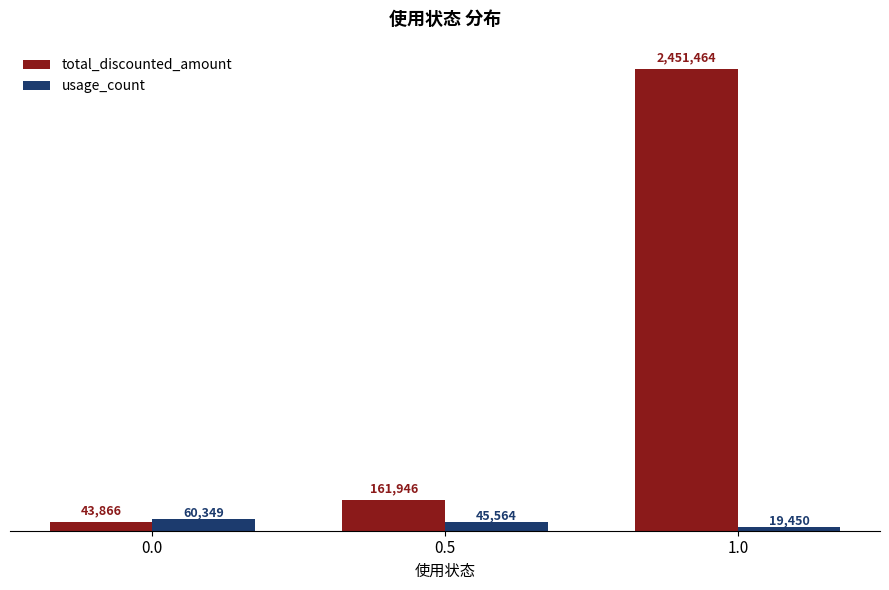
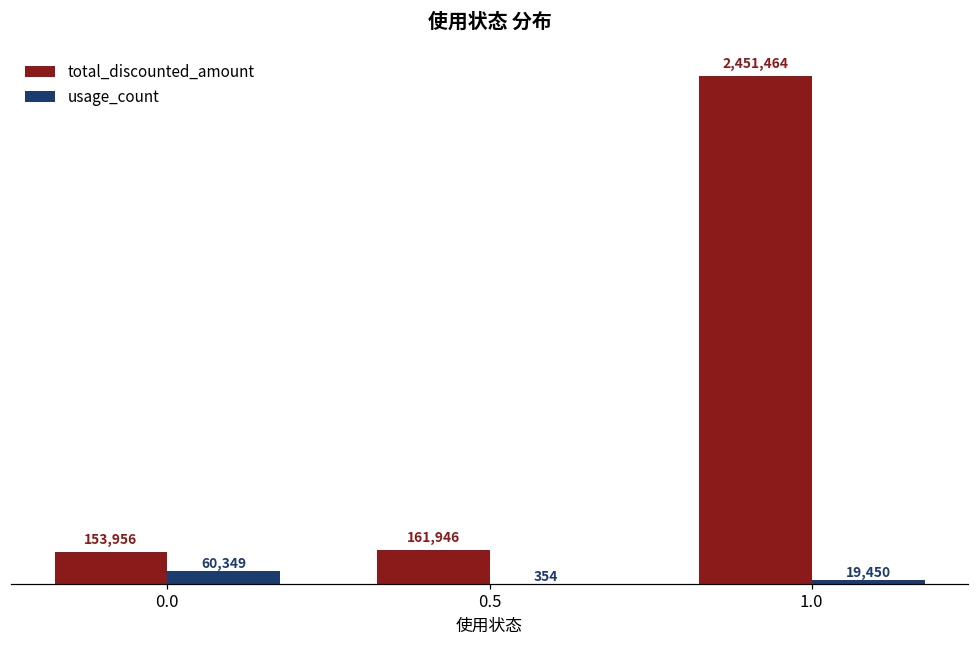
total_discounted_amount, 0.0: 43,866 -> 153,956
usage_count, 0.5: 45,564 -> 354
